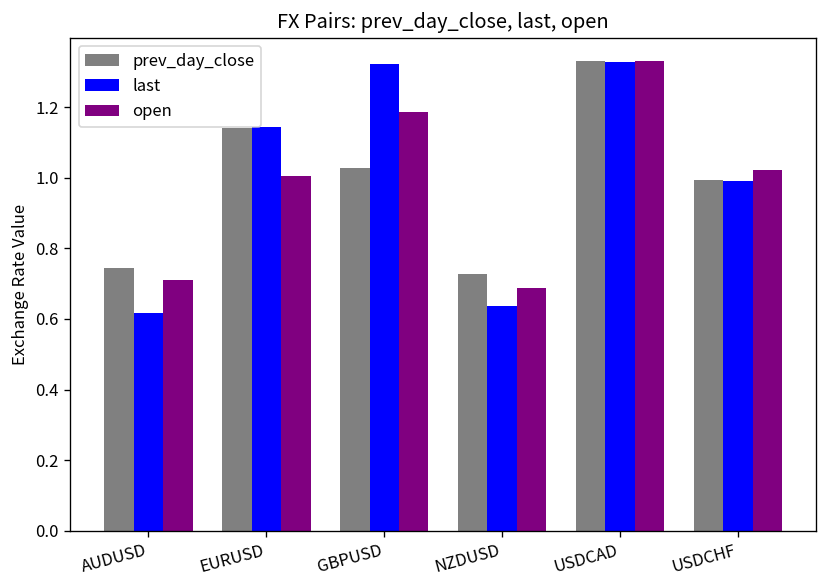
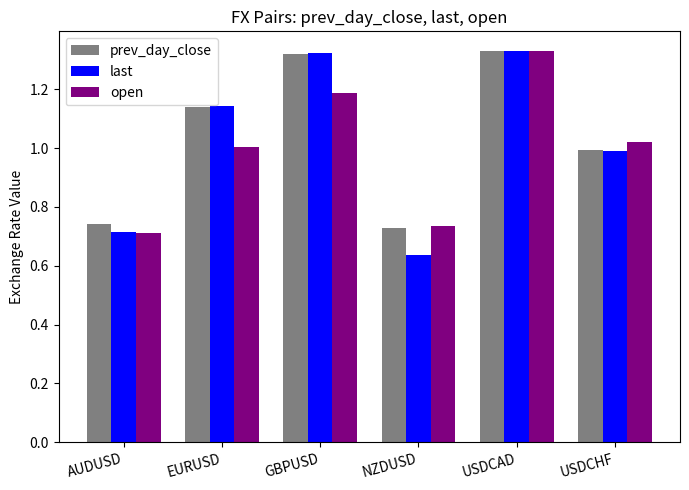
last, AUDUSD: 0.62 -> 0.72
prev_day_close, GBPUSD: 1.03 -> 1.32
open, NZDUSD: 0.69 -> 0.73
